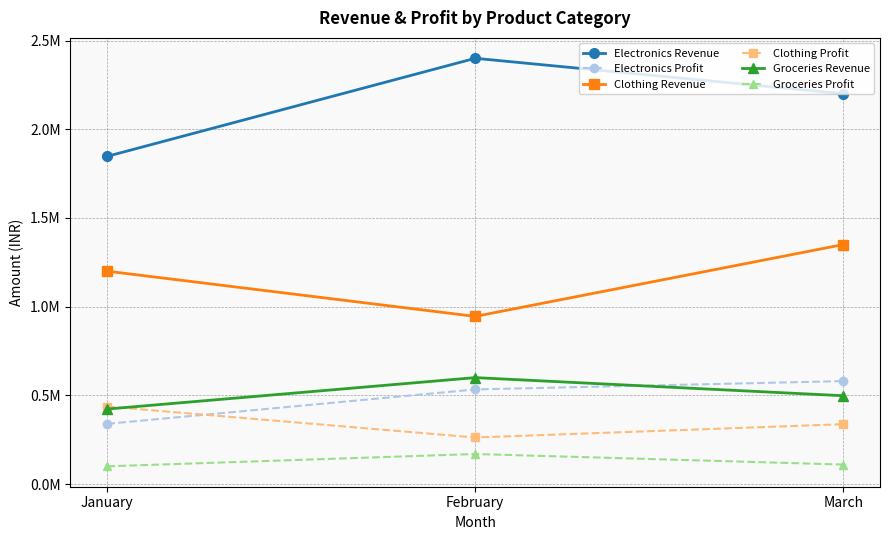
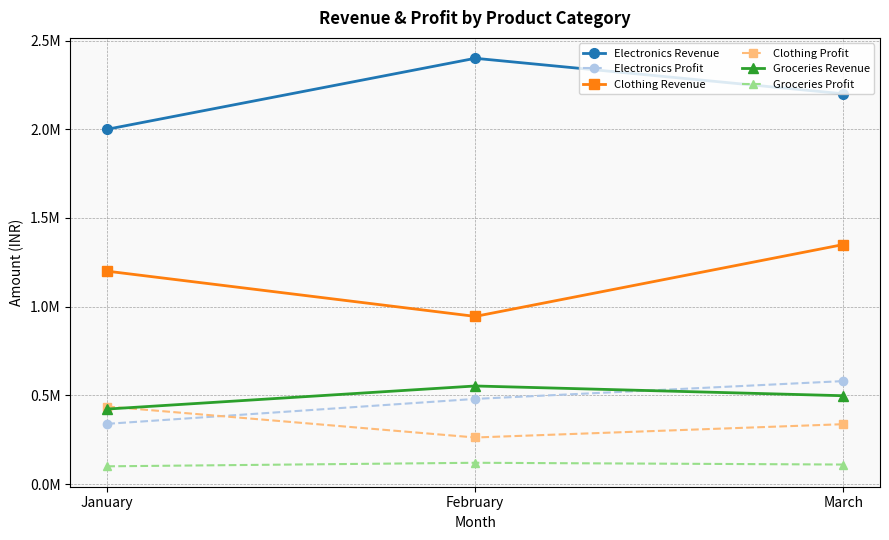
Electronics Revenue, January: 1850000 -> 2000000
Electronics Profit, February: 530000 -> 480000
Groceries Revenue, February: 600000 -> 550000
Groceries Profit, February: 170000 -> 120000
